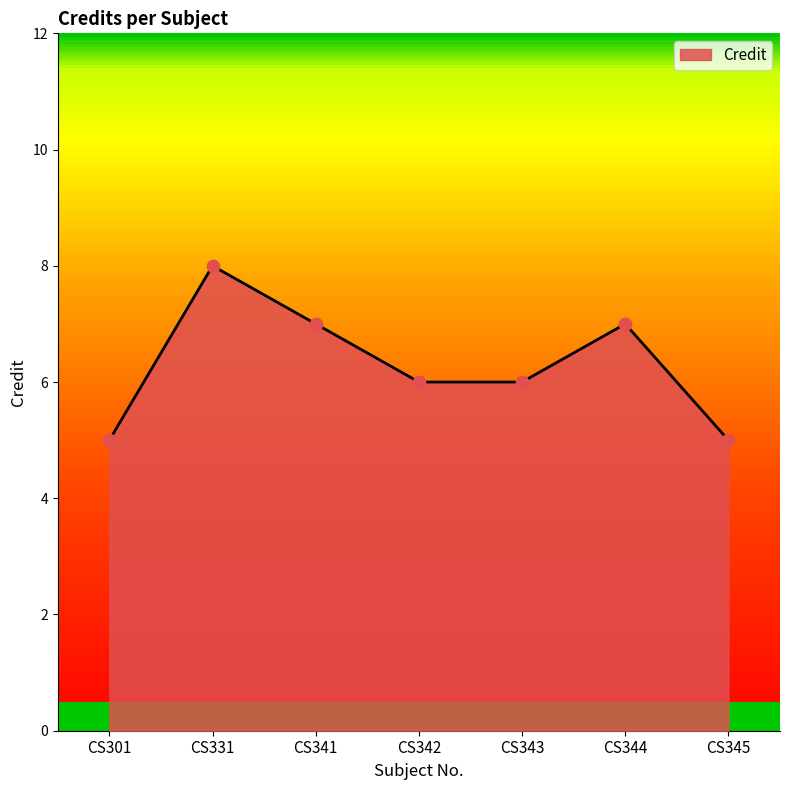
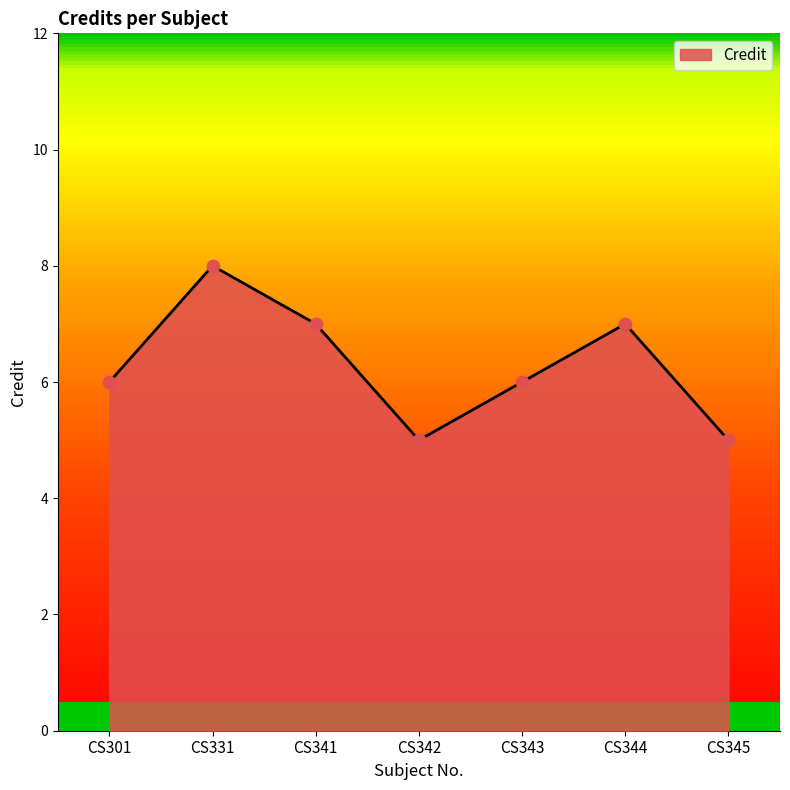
Credit, CS301: 5 -> 6
Credit, CS342: 6 -> 5
